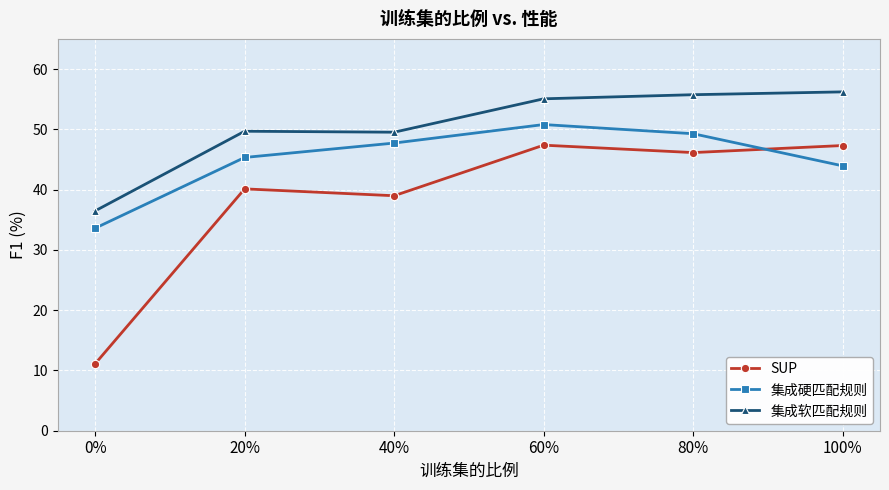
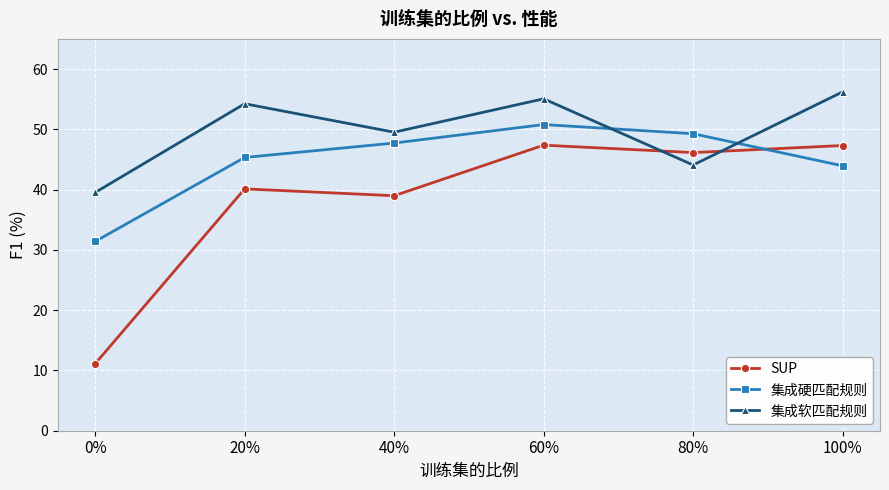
集成硬匹配规则, 0%: 34 -> 31
集成软匹配规则, 0%: 36 -> 40
集成软匹配规则, 20%: 50 -> 54
集成软匹配规则, 80%: 56 -> 44
